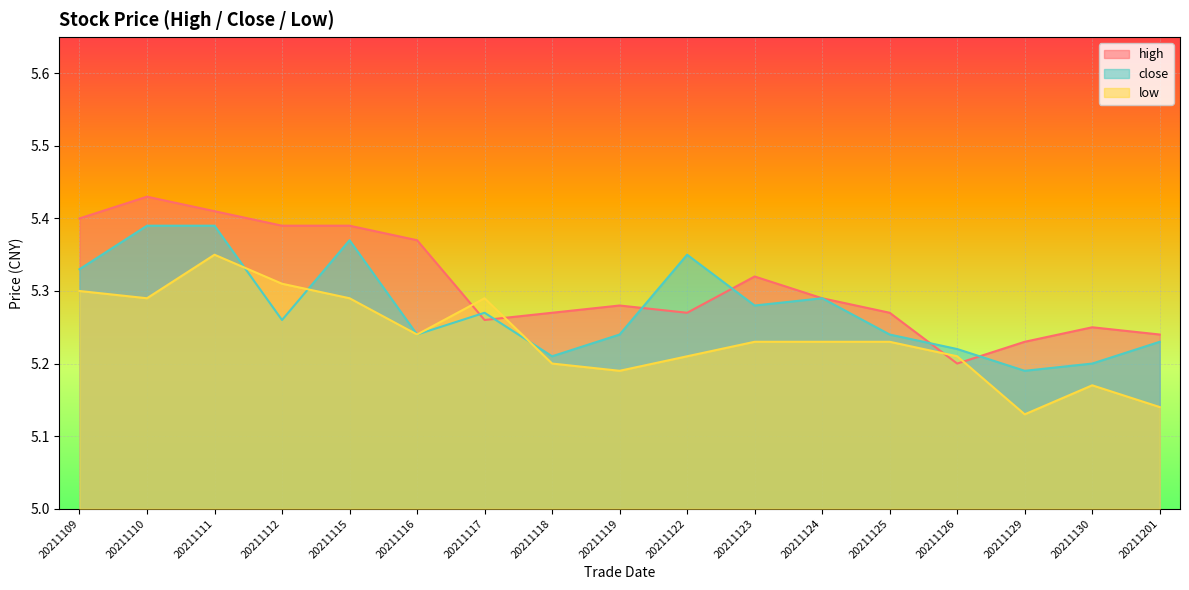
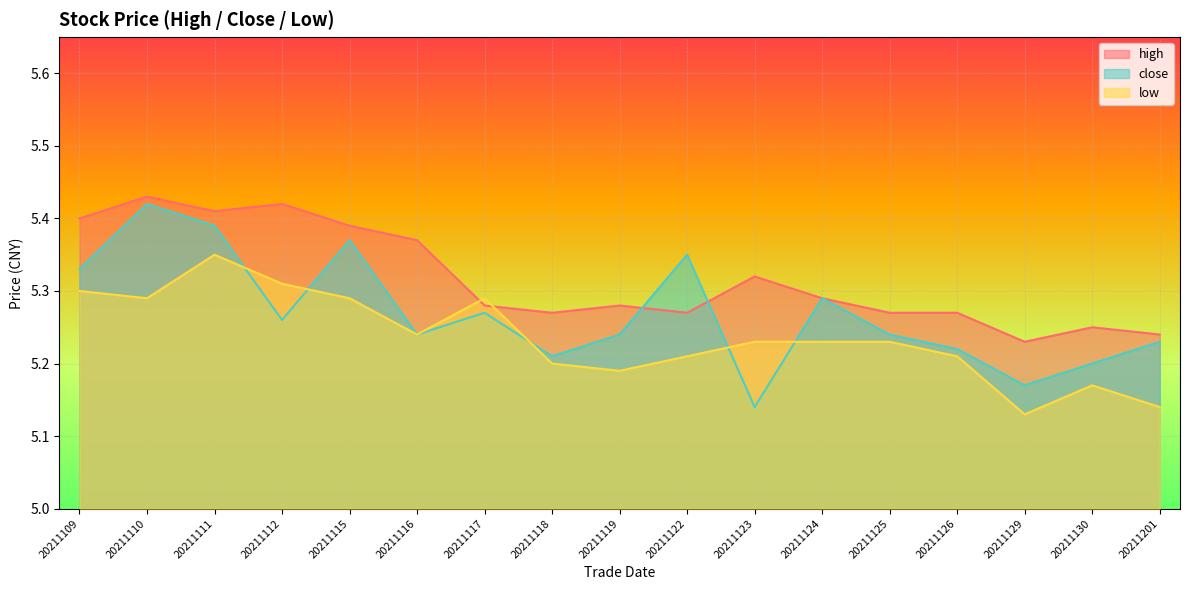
close, 20211110: 5.39 -> 5.42
high, 20211112: 5.39 -> 5.42
high, 20211117: 5.26 -> 5.28
close, 20211123: 5.28 -> 5.14
high, 20211126: 5.20 -> 5.27
close, 20211129: 5.19 -> 5.17
